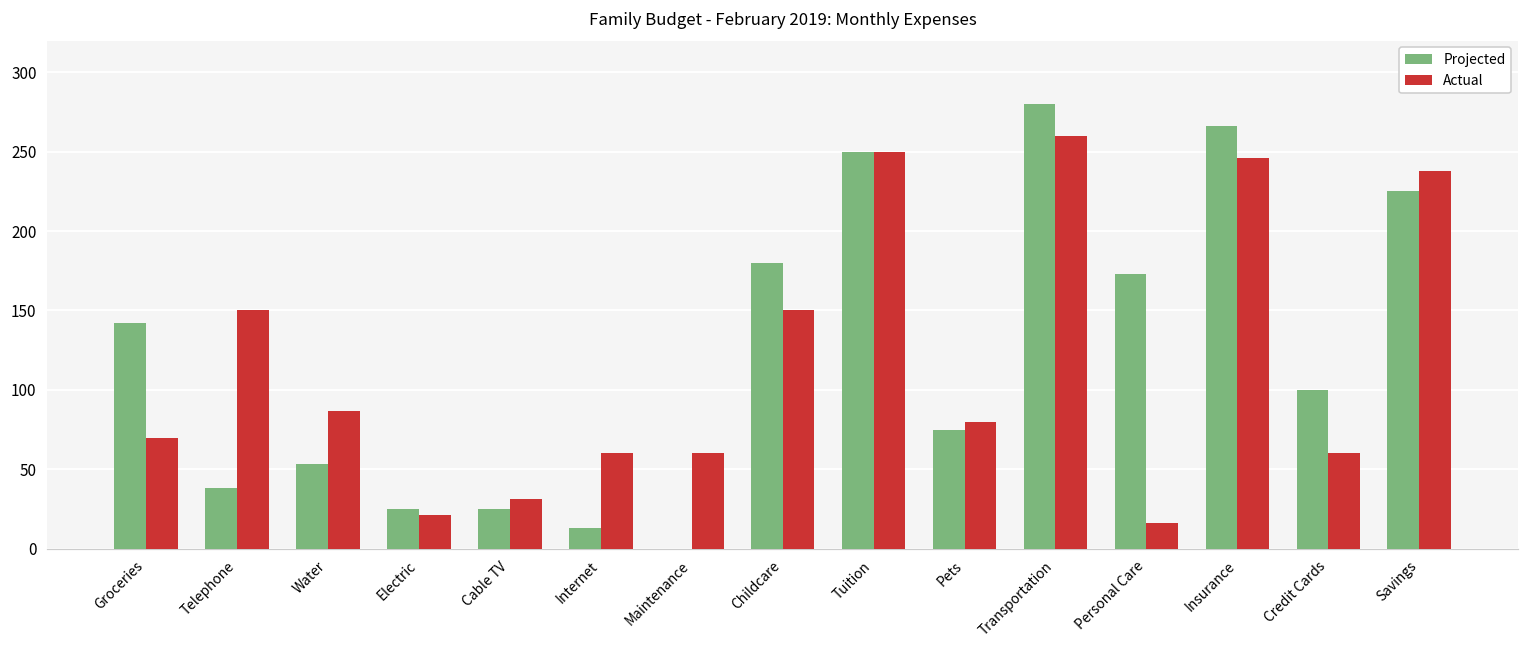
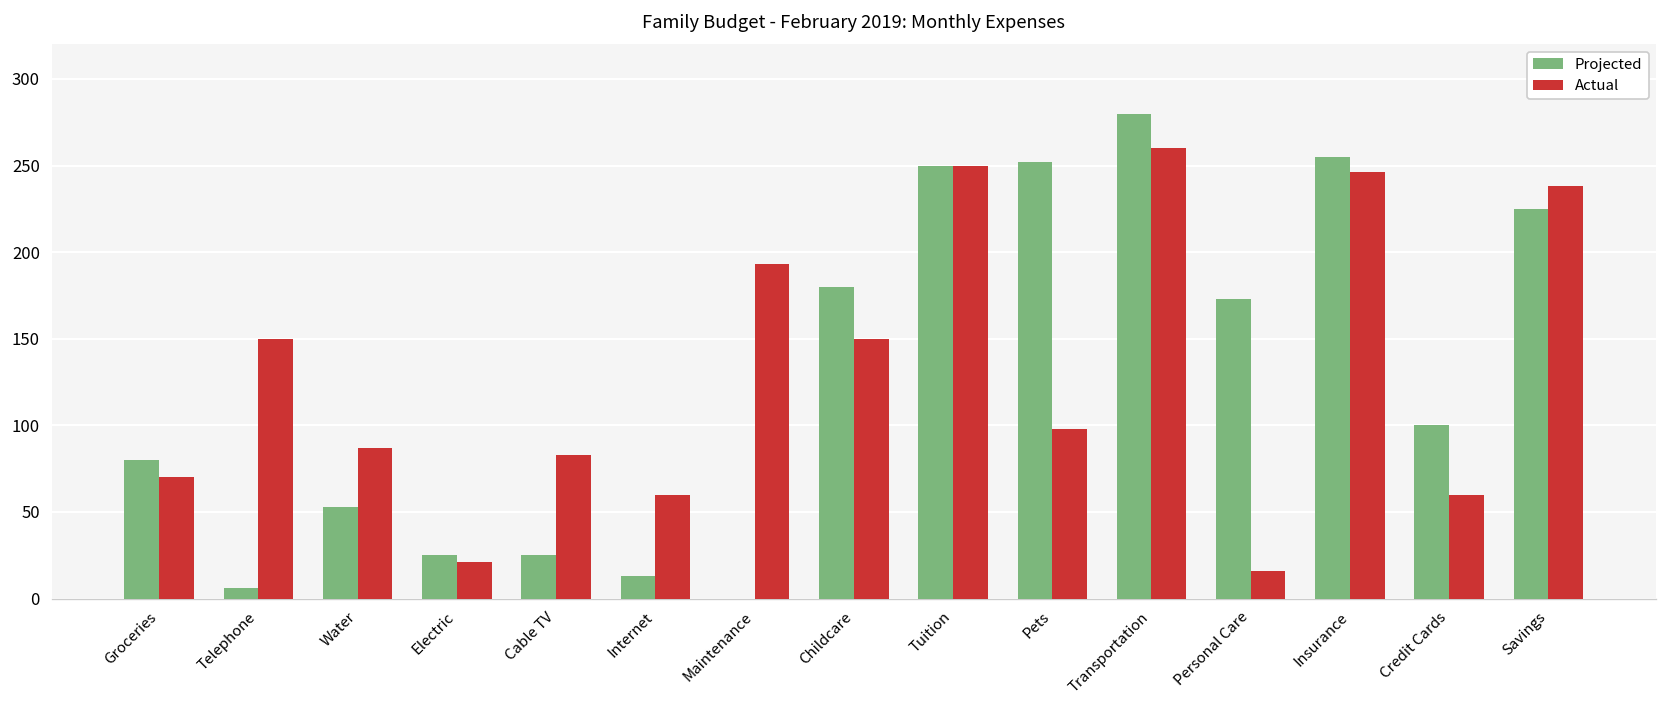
Projected, Groceries: 142 -> 80
Projected, Telephone: 38 -> 6
Actual, Cable TV: 31 -> 83
Actual, Maintenance: 60 -> 193
Projected, Pets: 75 -> 252
Actual, Pets: 80 -> 98
Projected, Insurance: 266 -> 255
